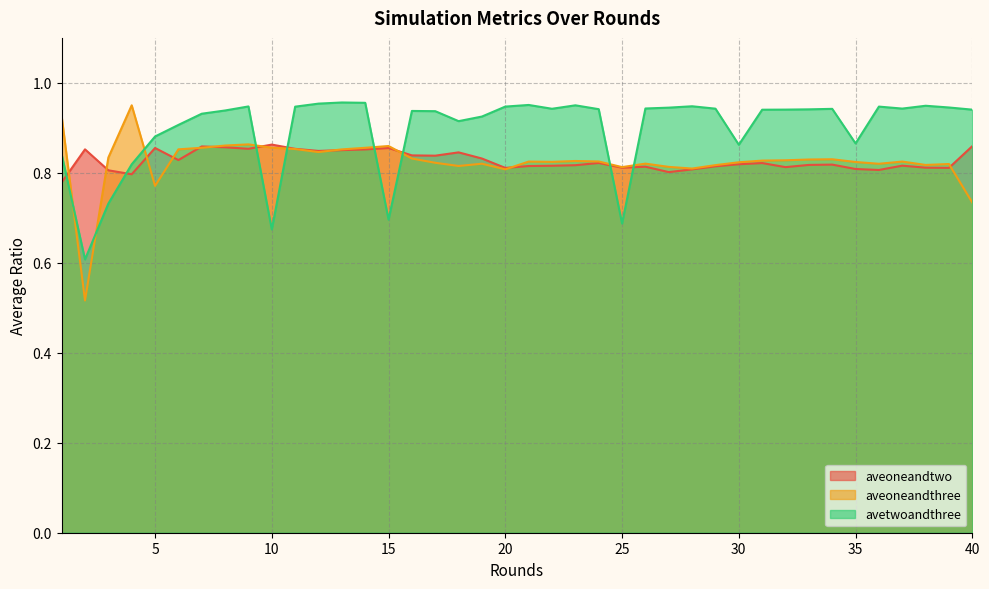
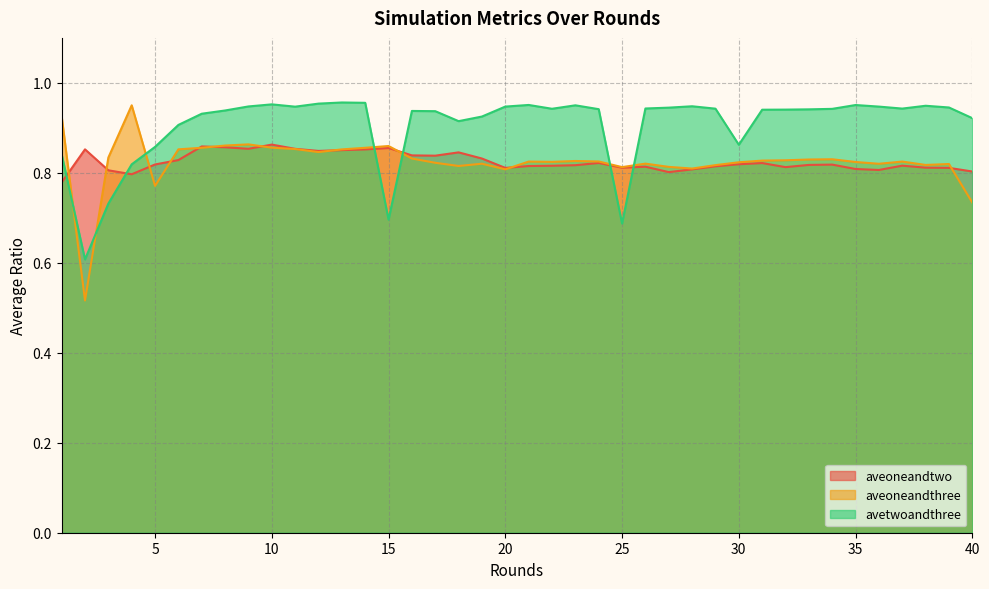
aveoneandtwo, 5: 0.86 -> 0.82
avetwoandthree, 5: 0.88 -> 0.86
avetwoandthree, 10: 0.67 -> 0.95
avetwoandthree, 35: 0.87 -> 0.95
aveoneandtwo, 40: 0.86 -> 0.80
avetwoandthree, 40: 0.94 -> 0.92
